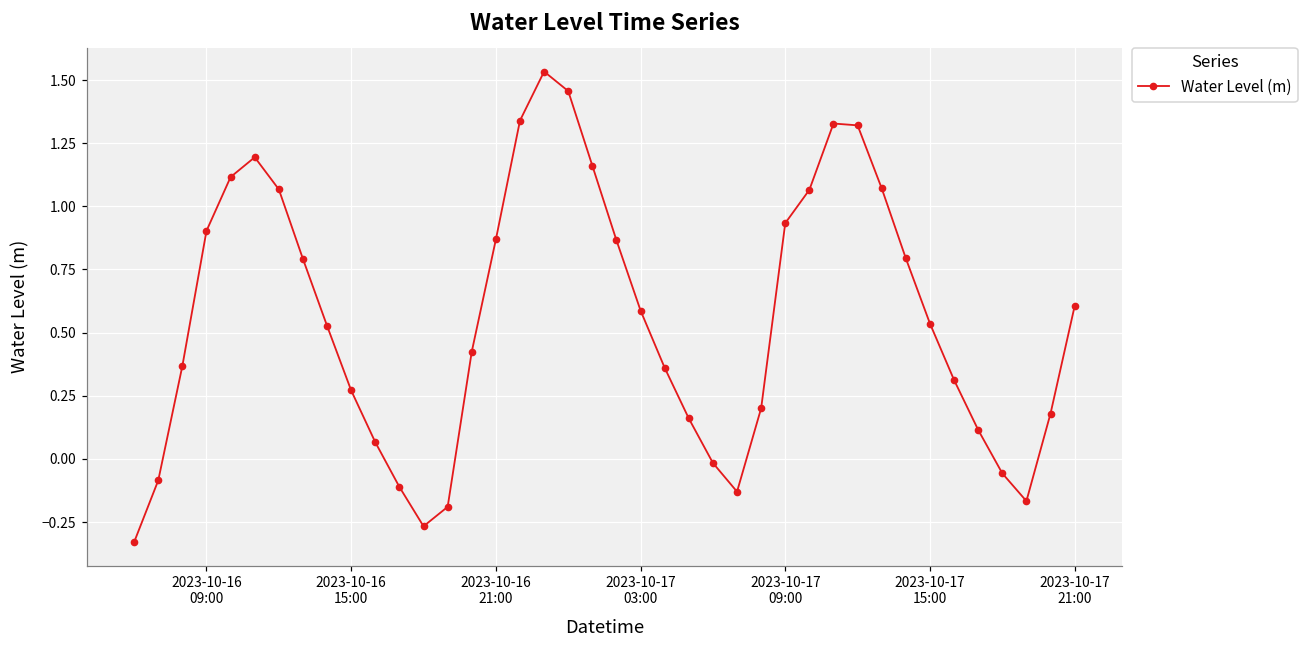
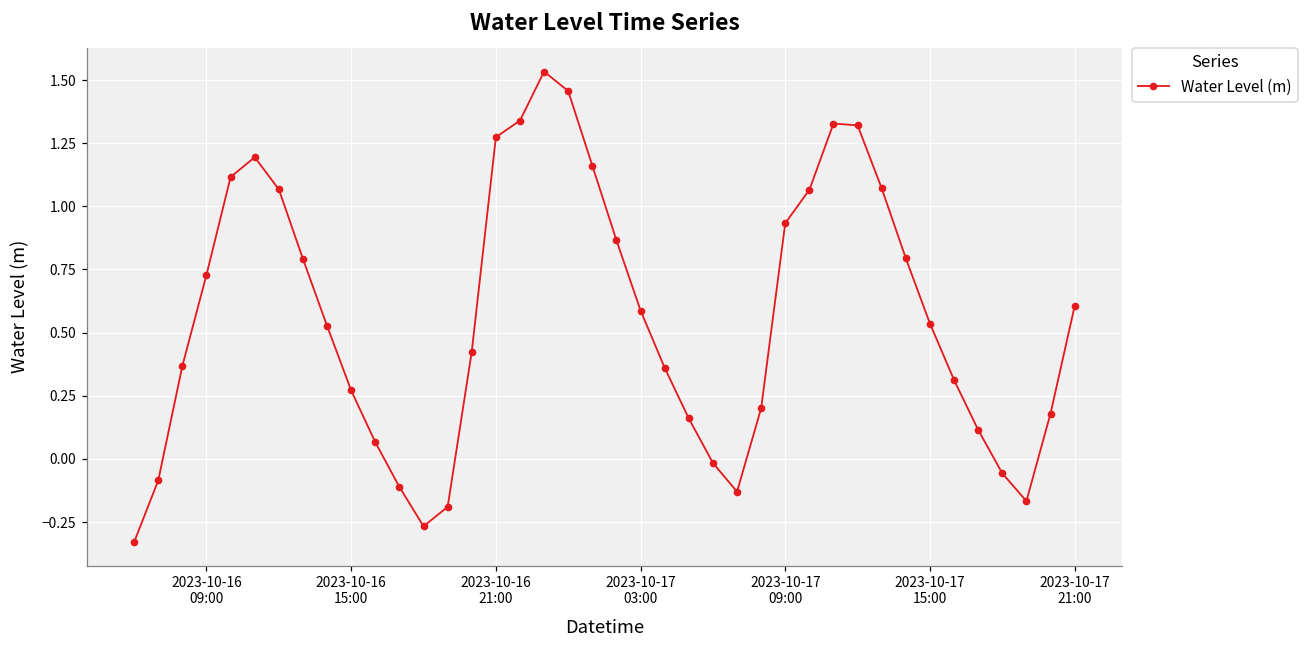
2023-10-16 09:00: 0.90 -> 0.73
2023-10-16 21:00: 0.87 -> 1.27
